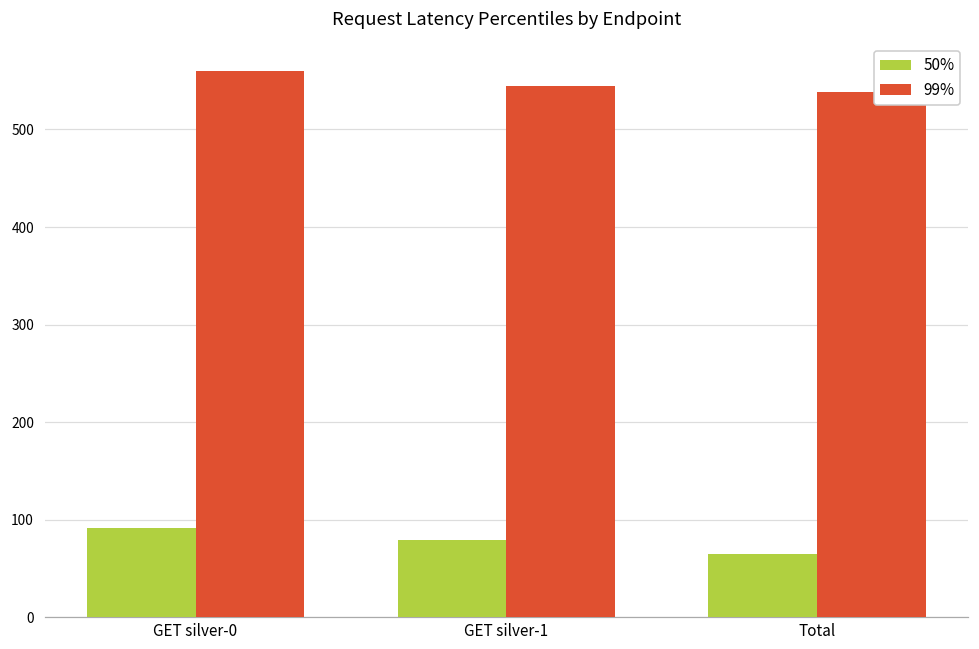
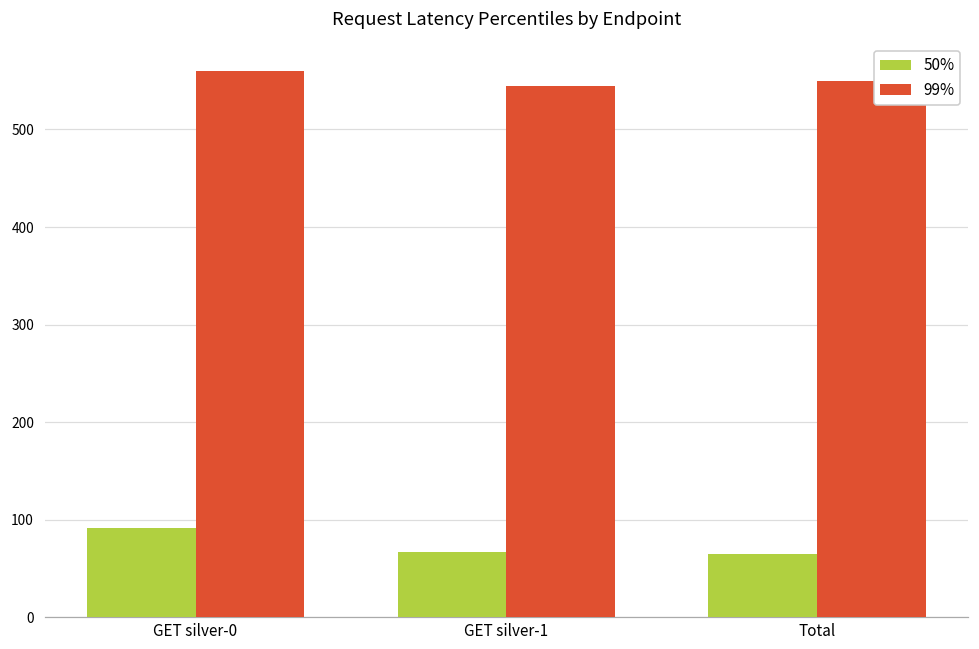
50%, GET silver-1: 80 -> 70
99%, Total: 540 -> 550
